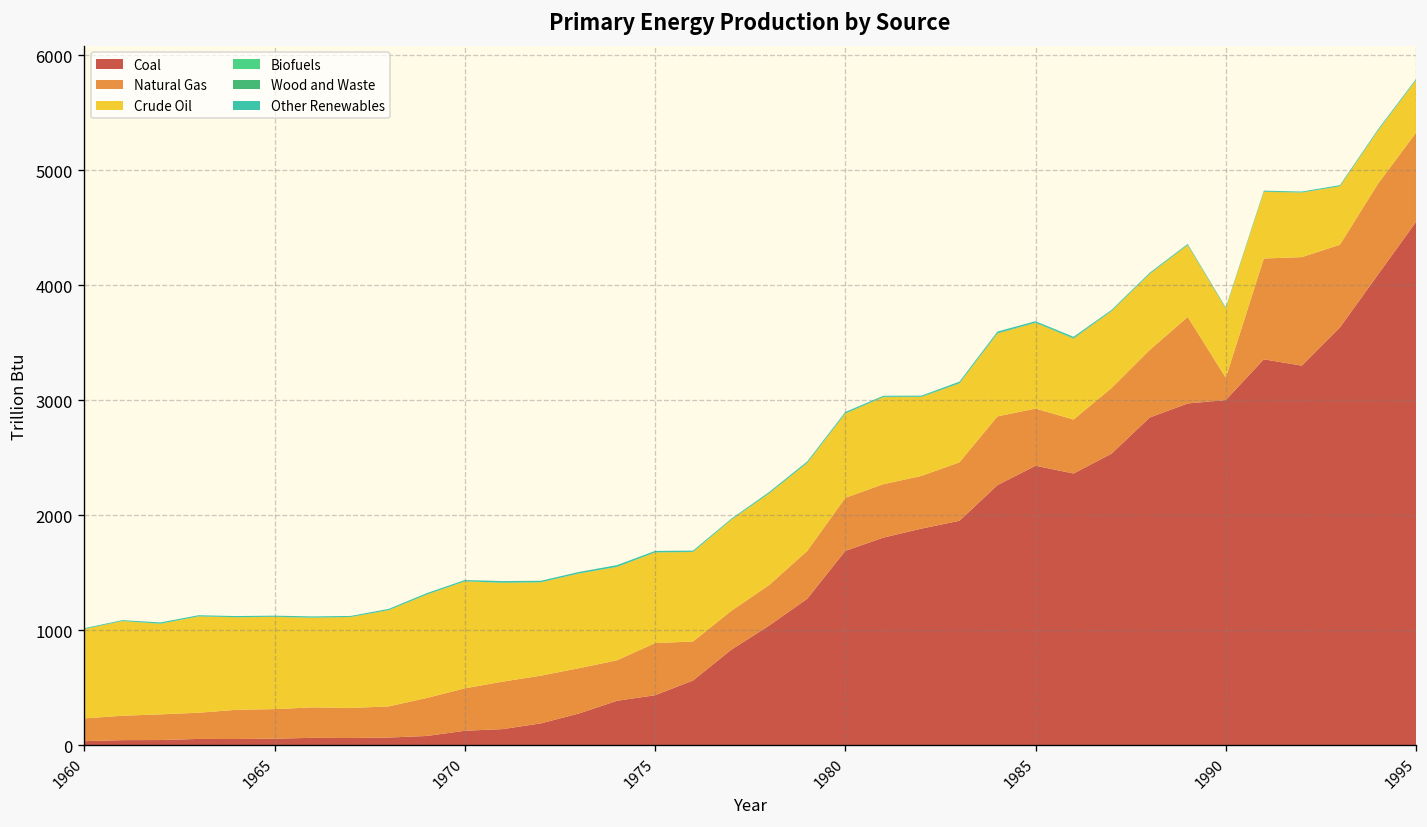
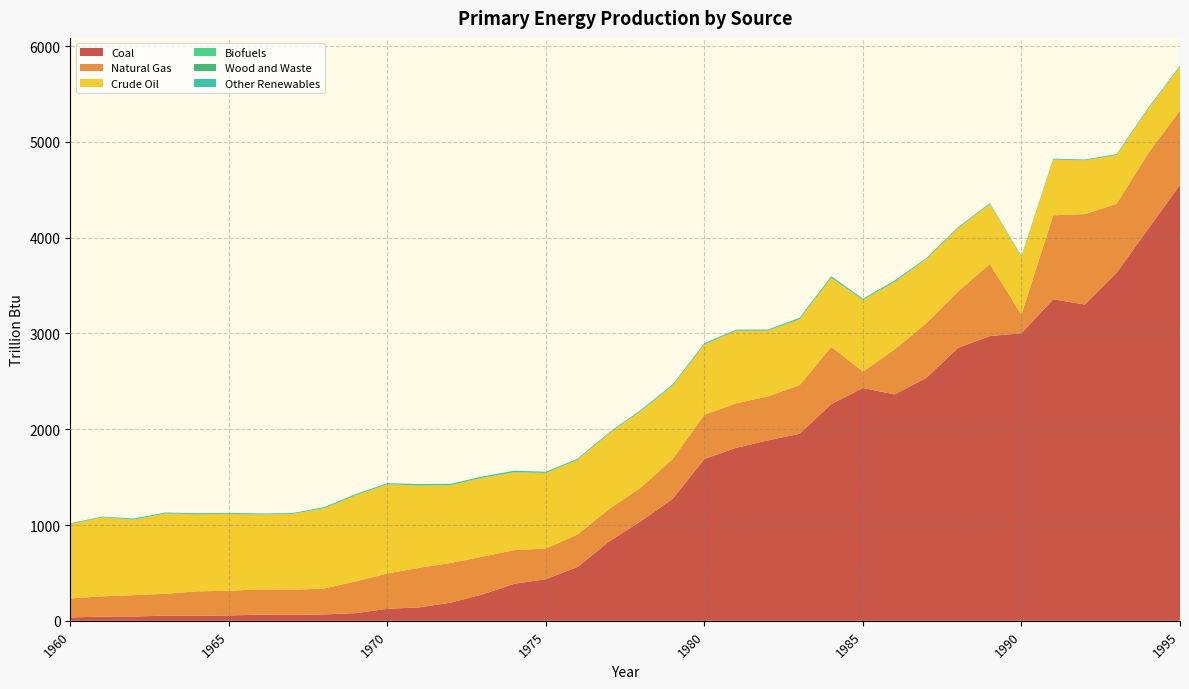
Natural Gas, 1975: 500 -> 300
Natural Gas, 1985: 500 -> 200
